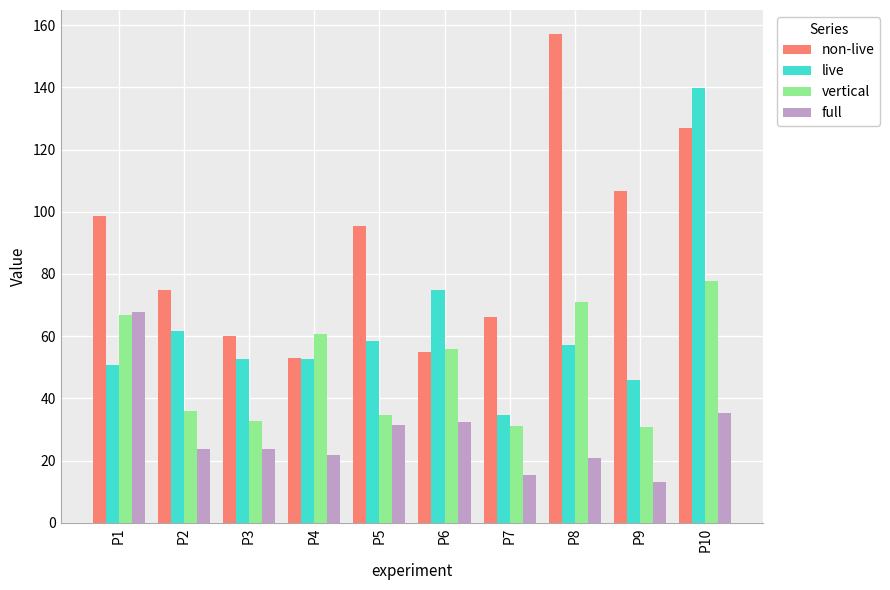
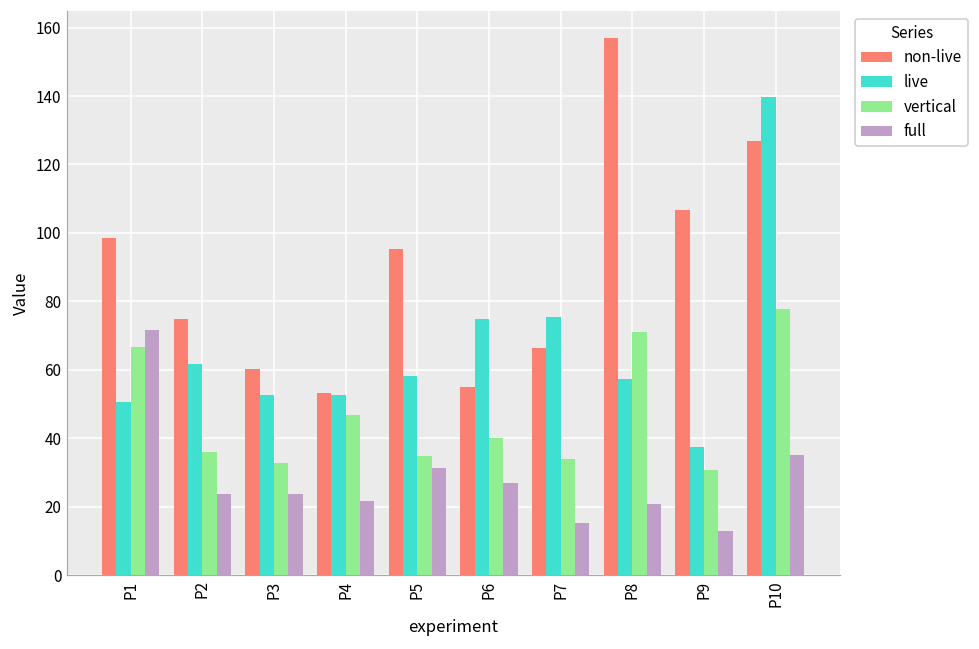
full, P1: 68 -> 72
vertical, P4: 61 -> 47
vertical, P6: 56 -> 40
full, P6: 32 -> 27
live, P7: 35 -> 75
vertical, P7: 31 -> 34
live, P9: 46 -> 37
